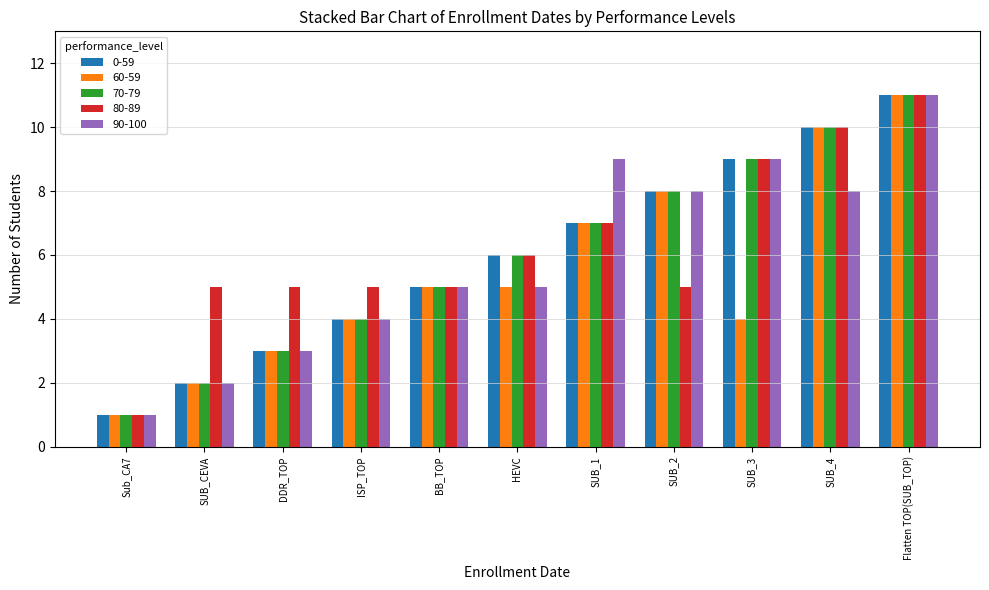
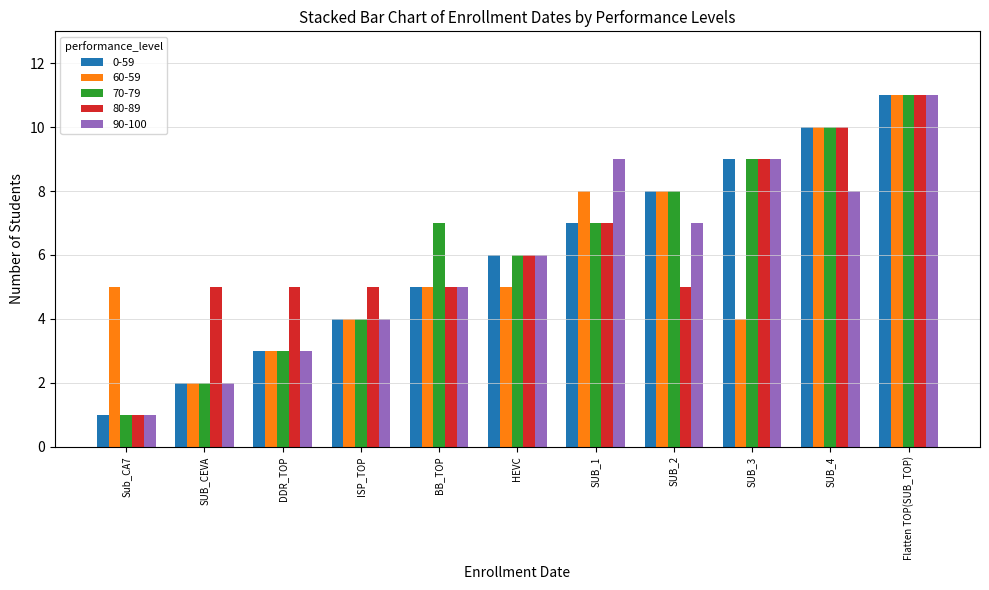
60-59, Sub_CA7: 1 -> 5
70-79, BB_TOP: 5 -> 7
90-100, HEVC: 5 -> 6
60-59, SUB_1: 7 -> 8
90-100, SUB_2: 8 -> 7
